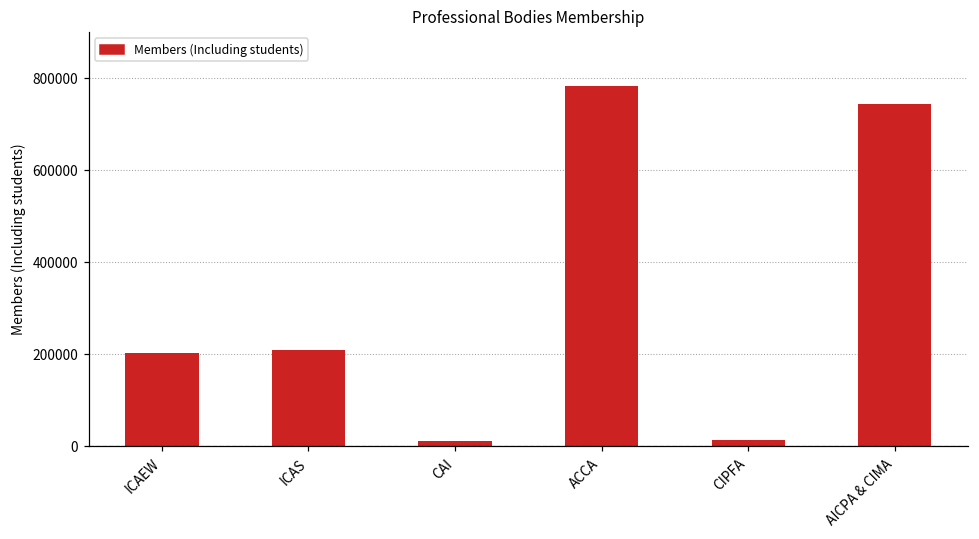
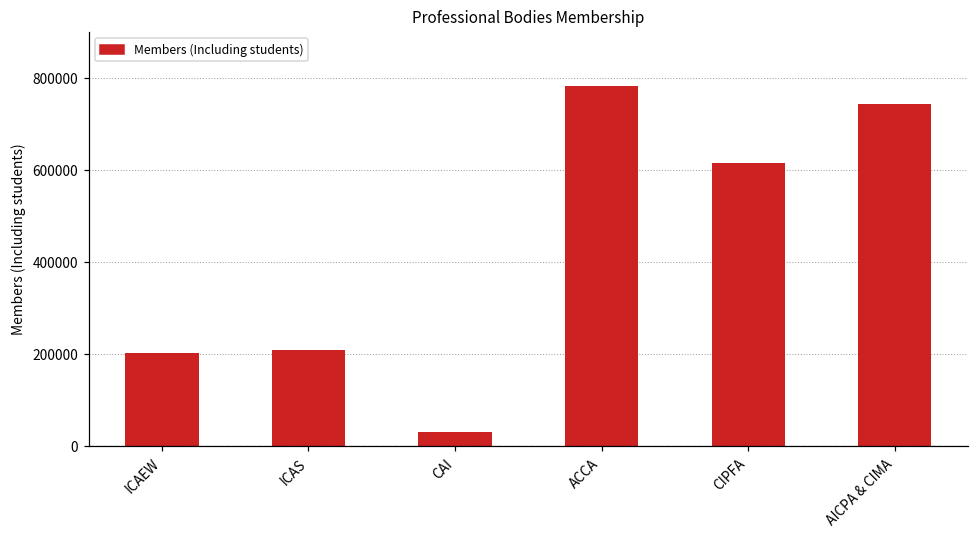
CAI: 10000 -> 30000
CIPFA: 10000 -> 620000
